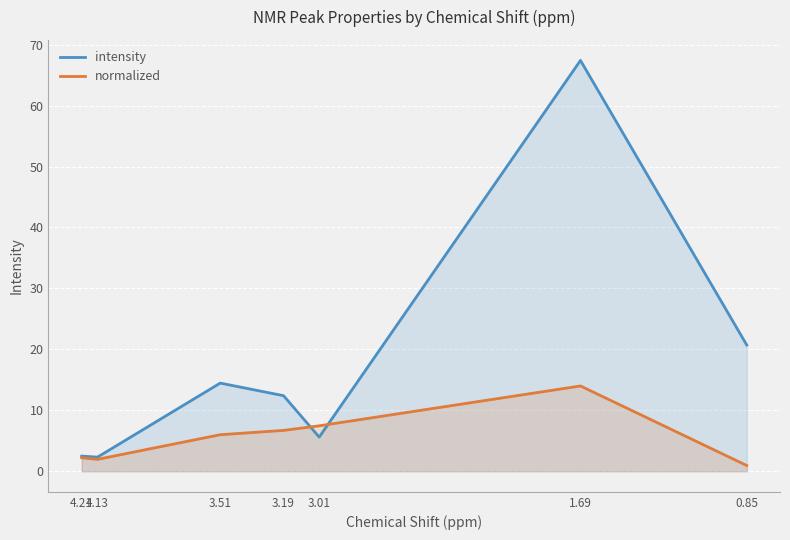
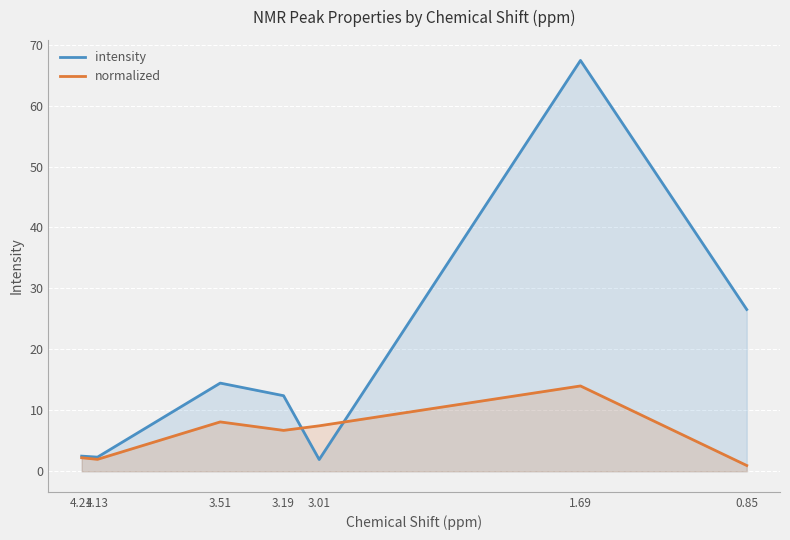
normalized, 3.51: 6 -> 8
intensity, 3.01: 6 -> 2
intensity, 0.85: 21 -> 27
